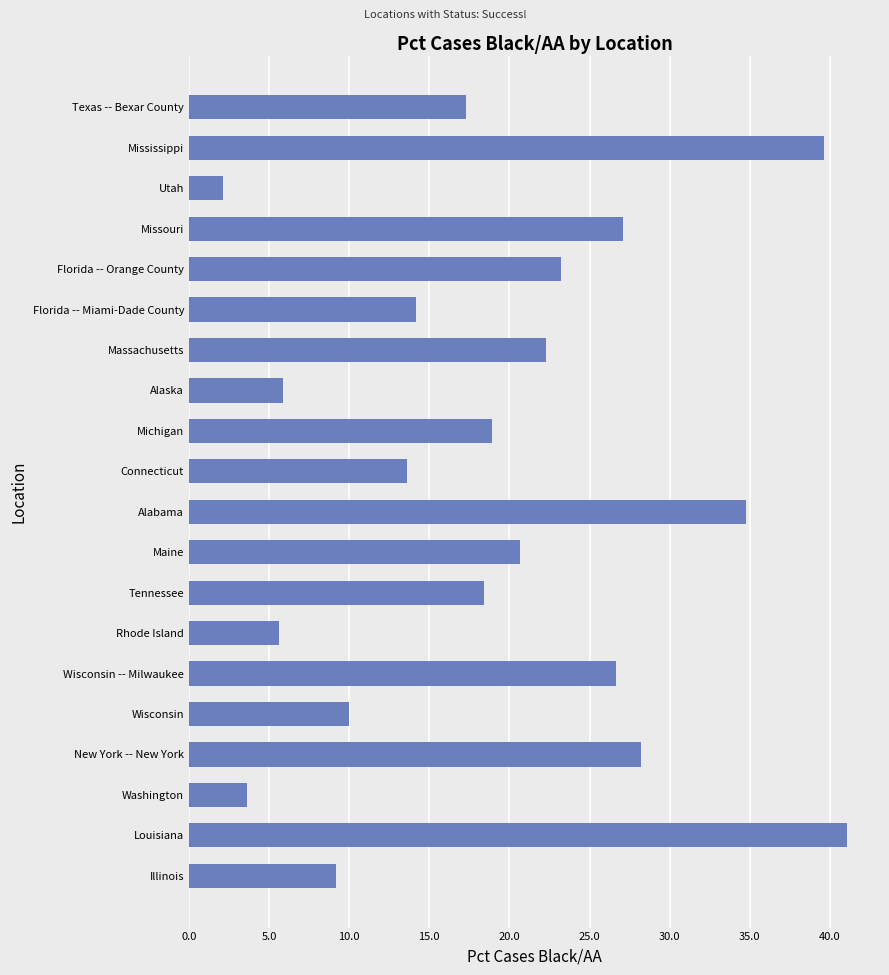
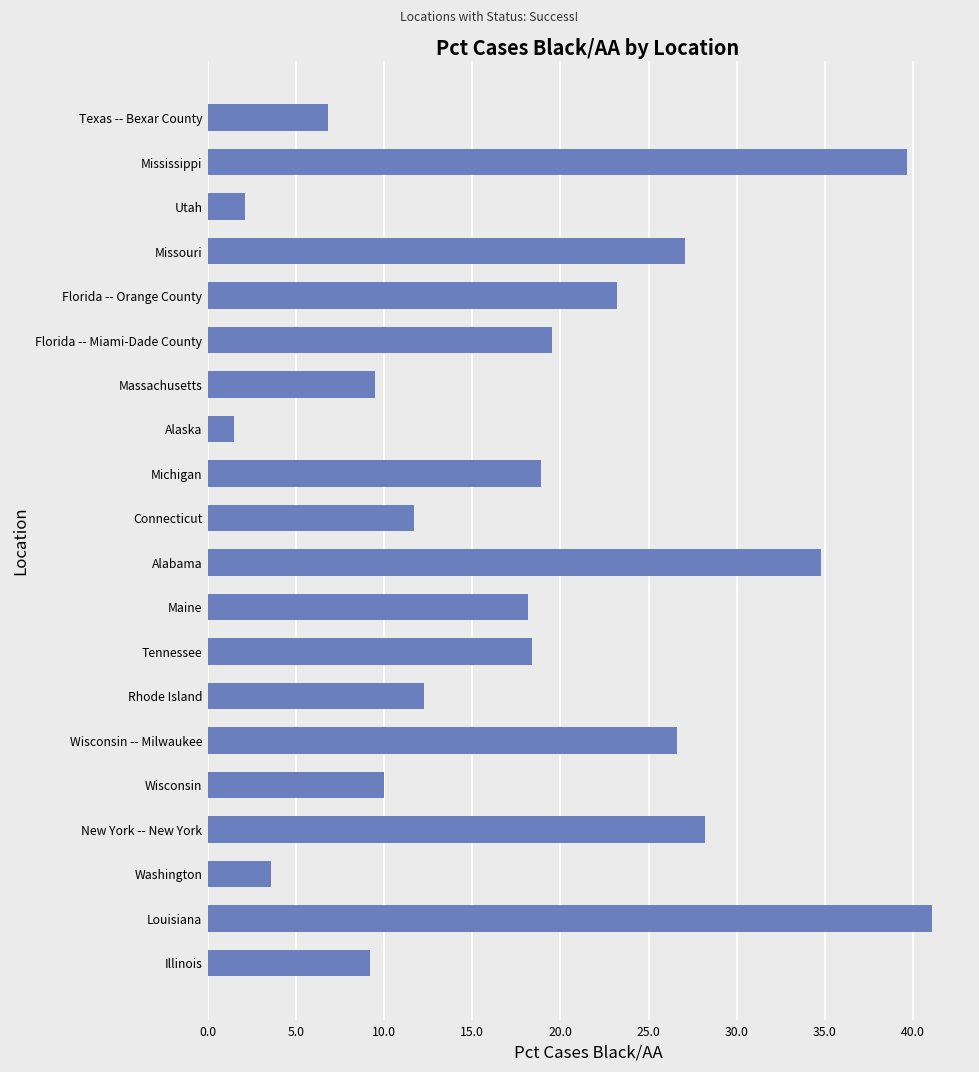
Texas -- Bexar County: 17.3 -> 6.8
Florida -- Miami-Dade County: 14.2 -> 19.5
Massachusetts: 22.3 -> 9.5
Alaska: 5.9 -> 1.5
Connecticut: 13.6 -> 11.7
Maine: 20.6 -> 18.2
Rhode Island: 5.7 -> 12.3
